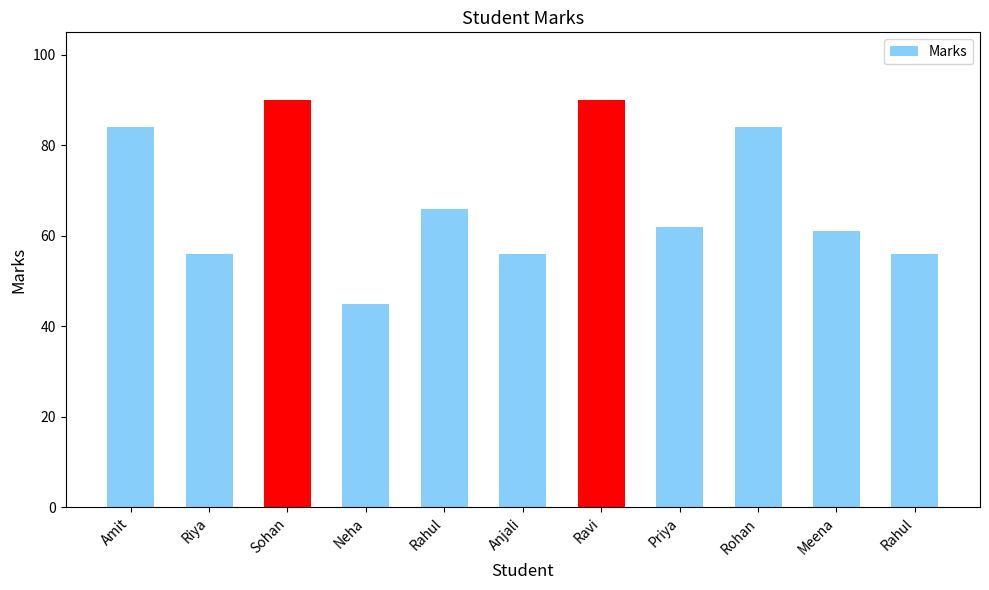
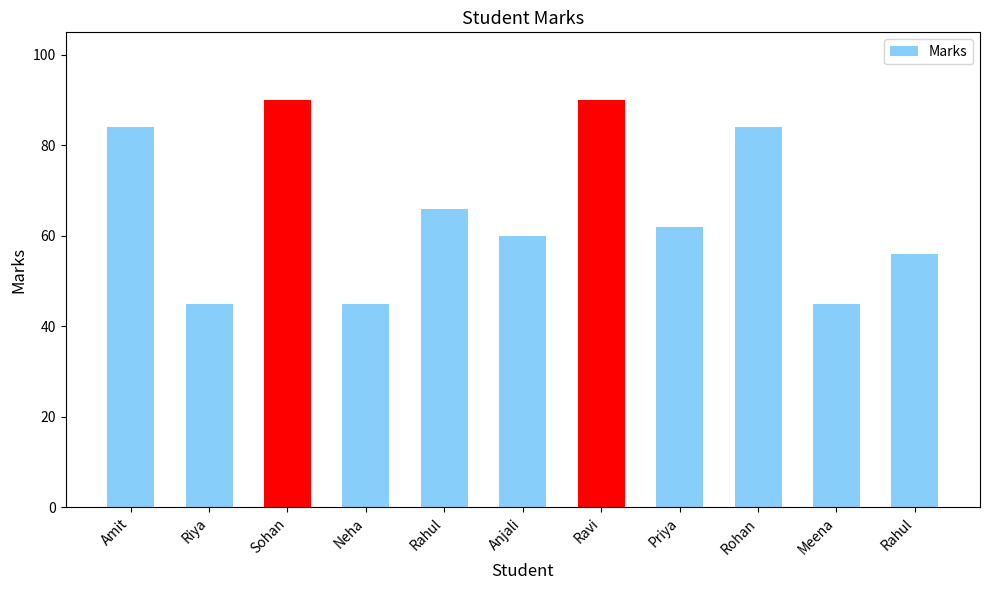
Riya: 56 -> 45
Anjali: 56 -> 60
Meena: 61 -> 45
